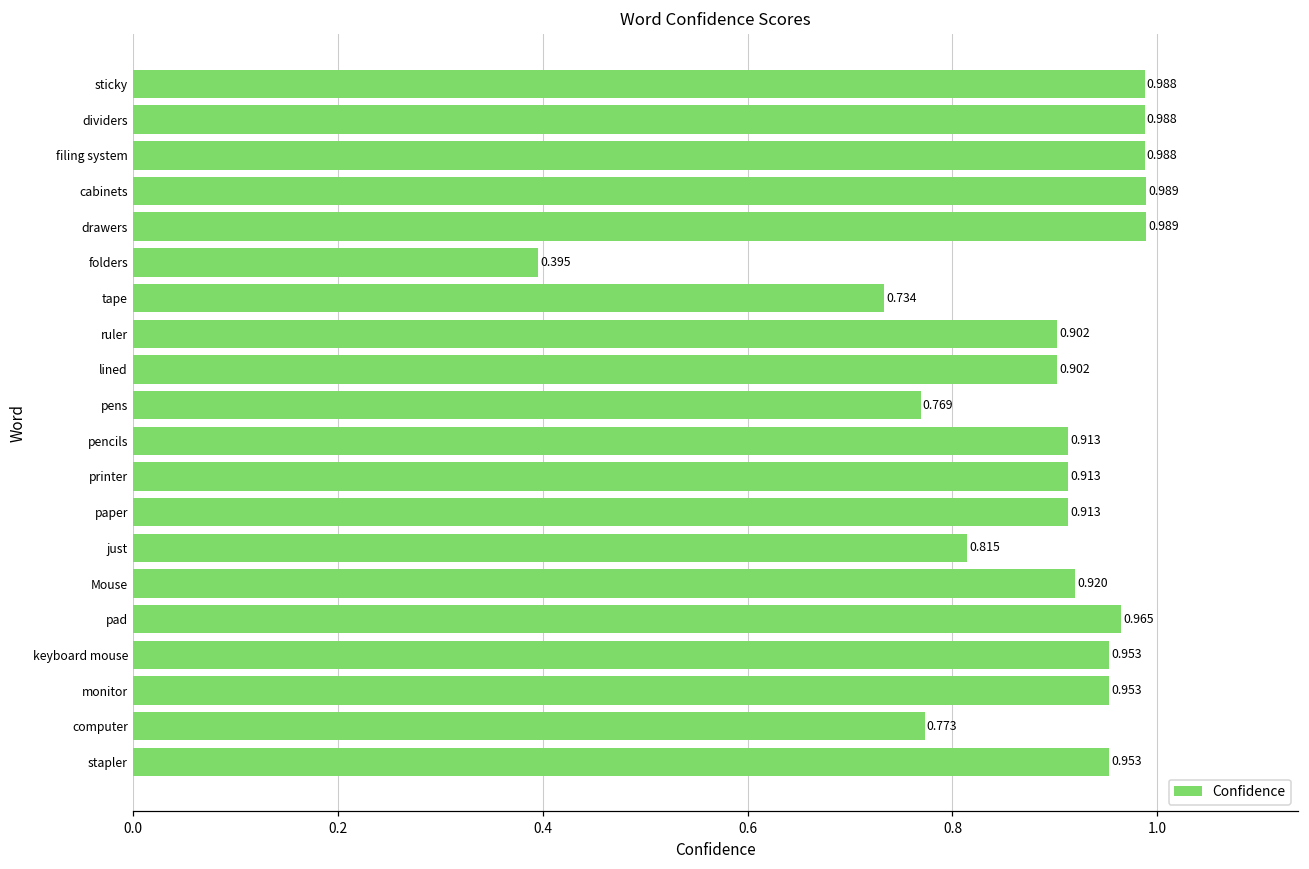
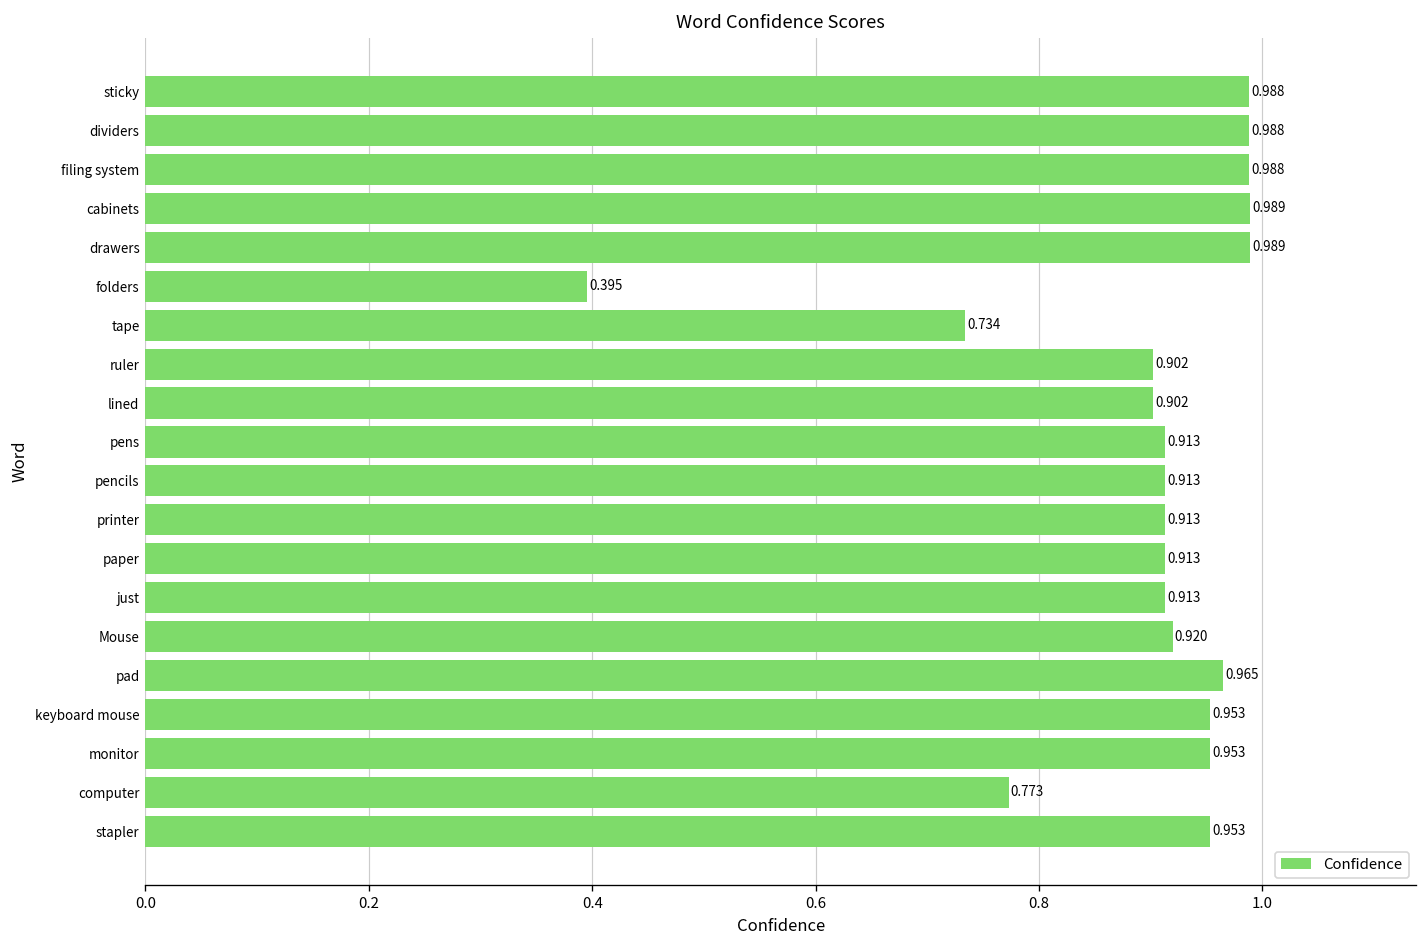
pens: 0.769 -> 0.913
just: 0.815 -> 0.913
